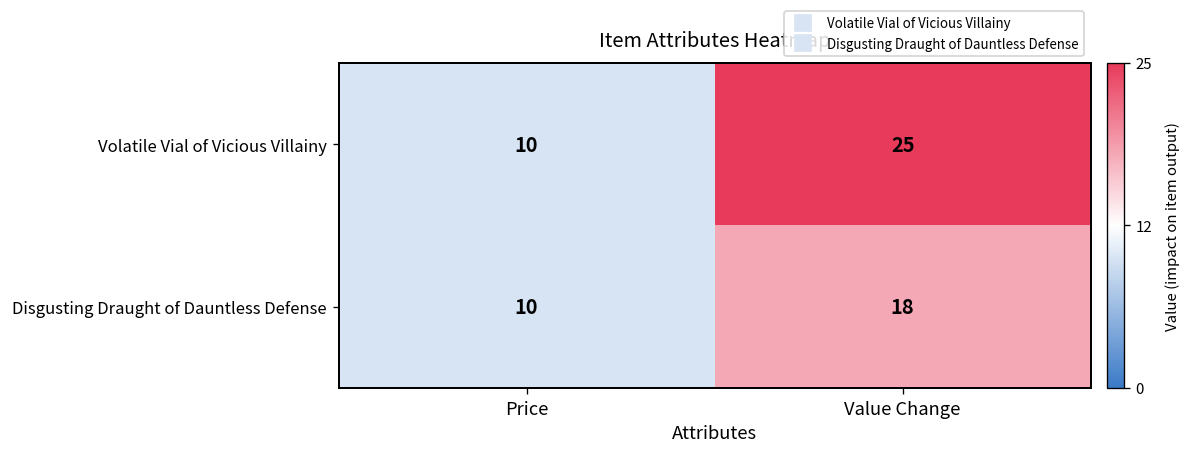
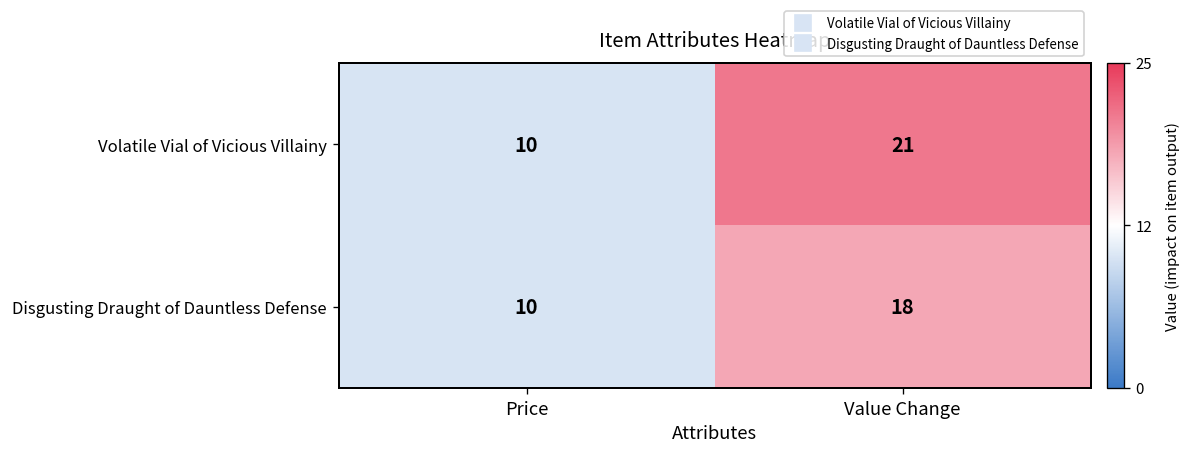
Volatile Vial of Vicious Villainy, Value Change: 25 -> 21
